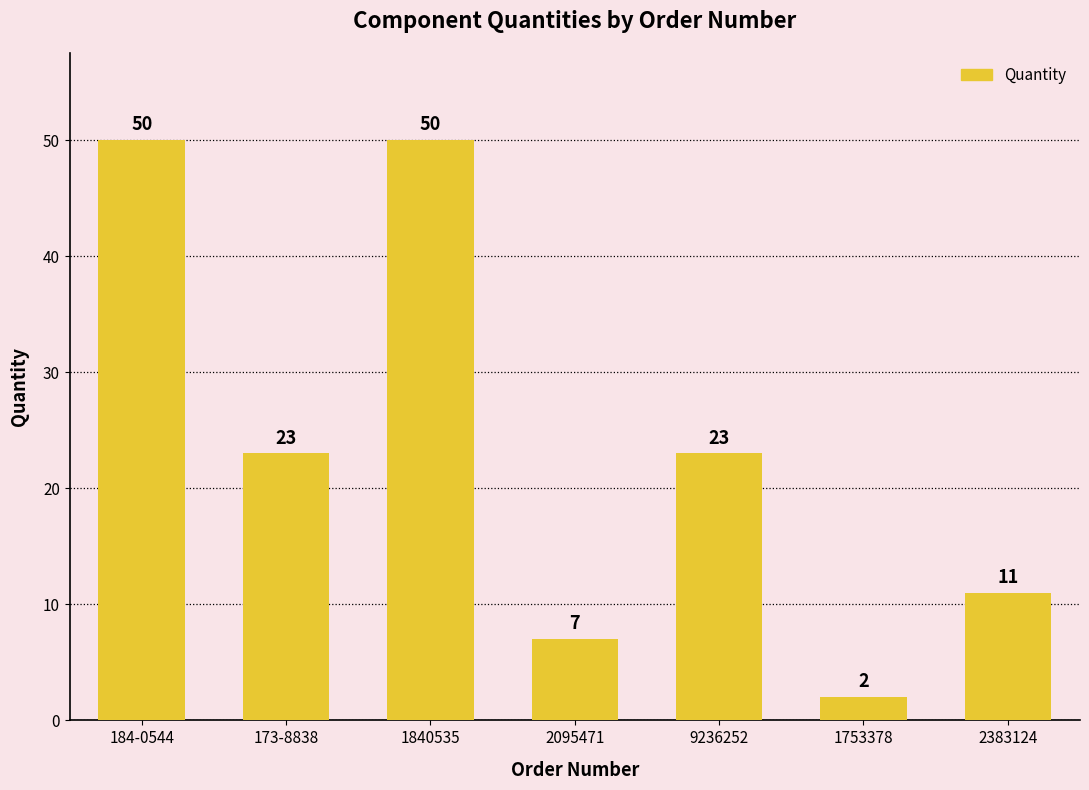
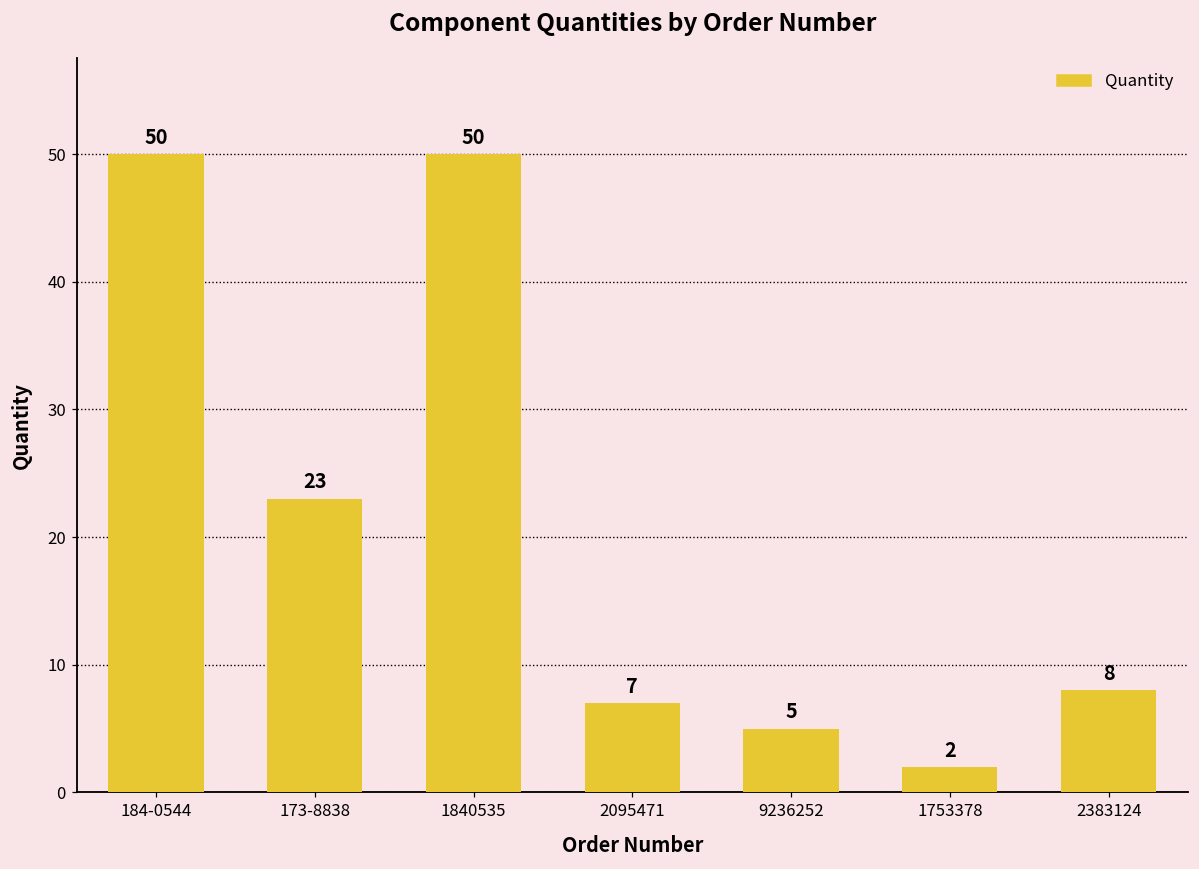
9236252: 23 -> 5
2383124: 11 -> 8
